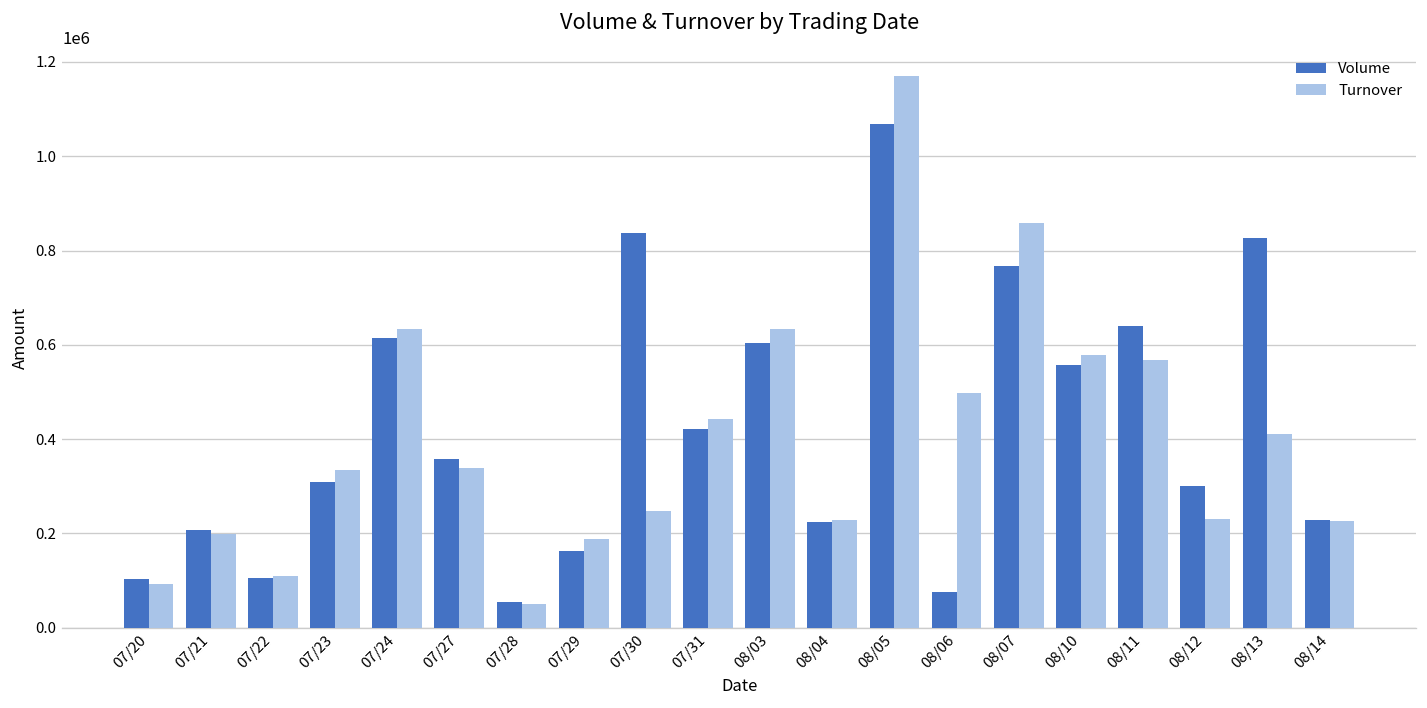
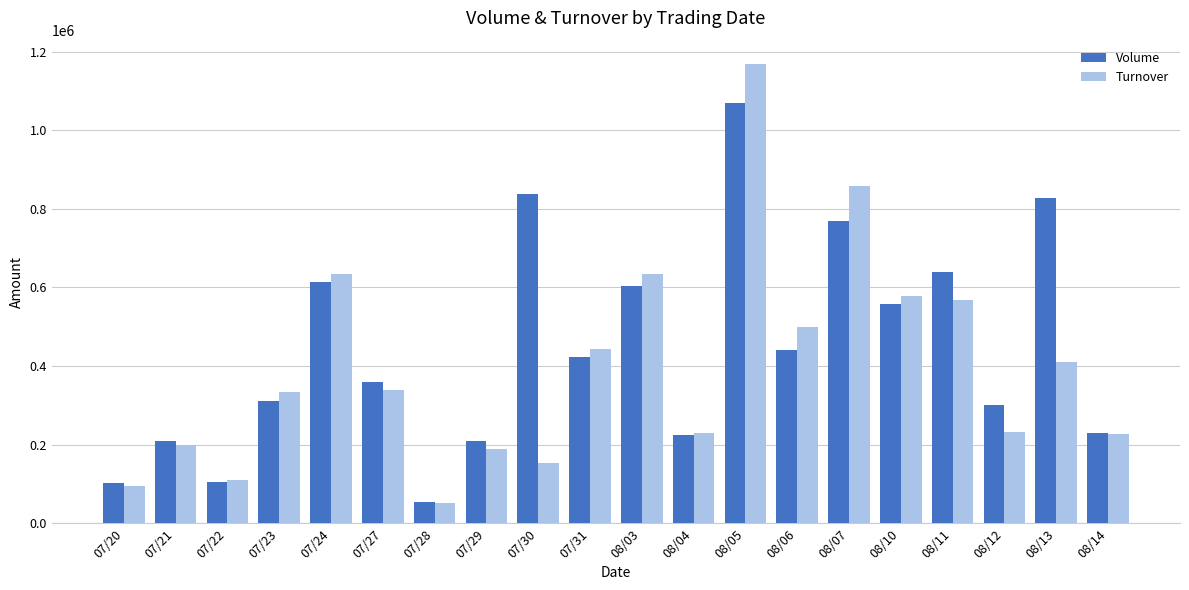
Volume, 07/29: 160000 -> 210000
Turnover, 07/30: 250000 -> 150000
Volume, 08/06: 80000 -> 440000
